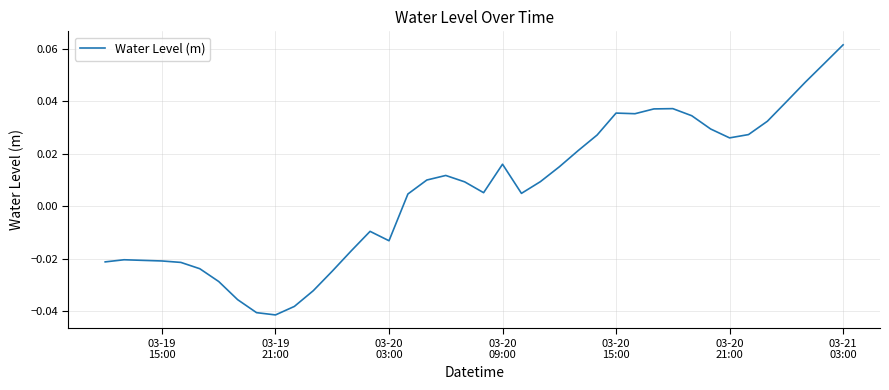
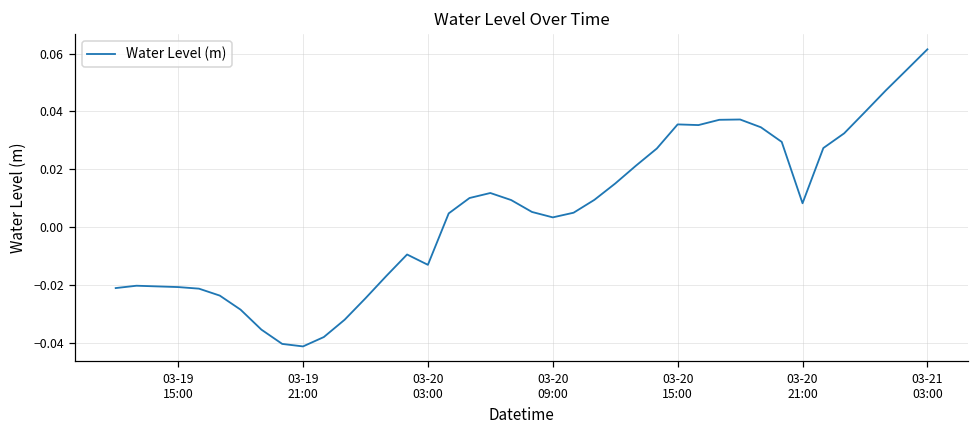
03-20 09:00: 0.016 -> 0.003
03-20 21:00: 0.026 -> 0.008
